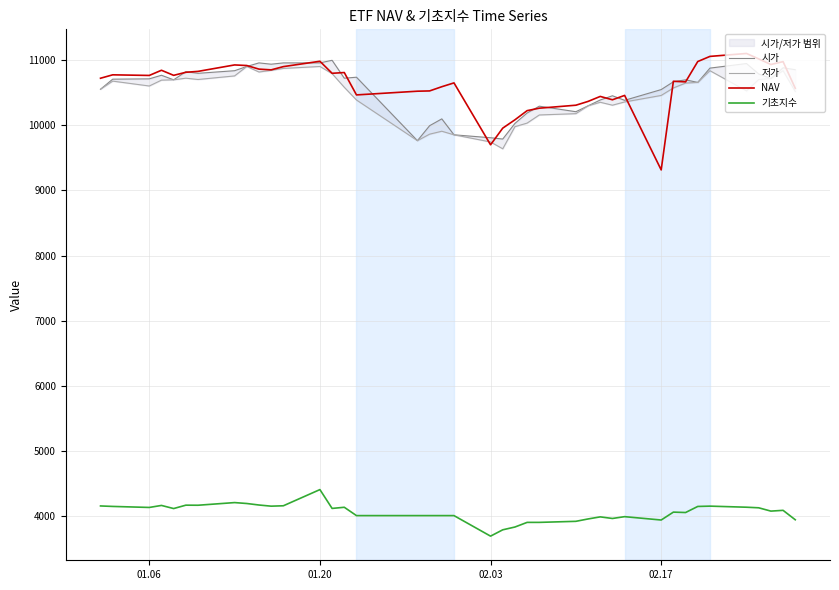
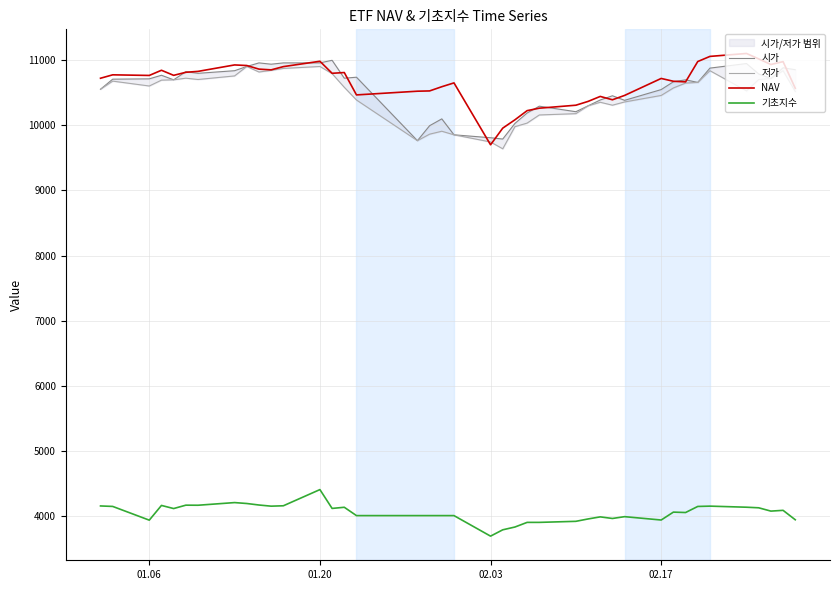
기초지수, 01.06: 4100 -> 3900
NAV, 02.17: 9300 -> 10700
